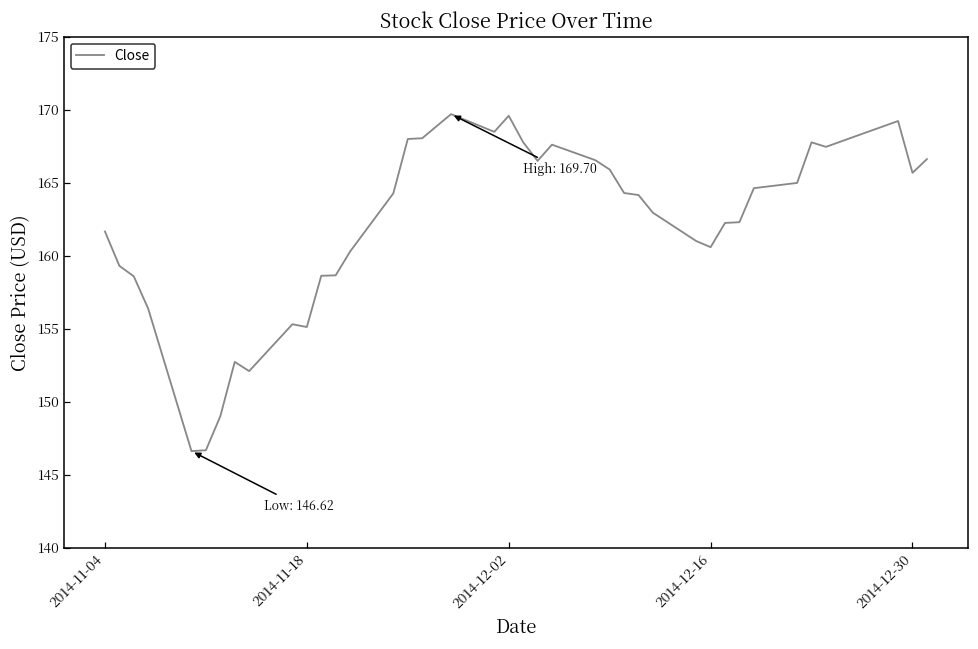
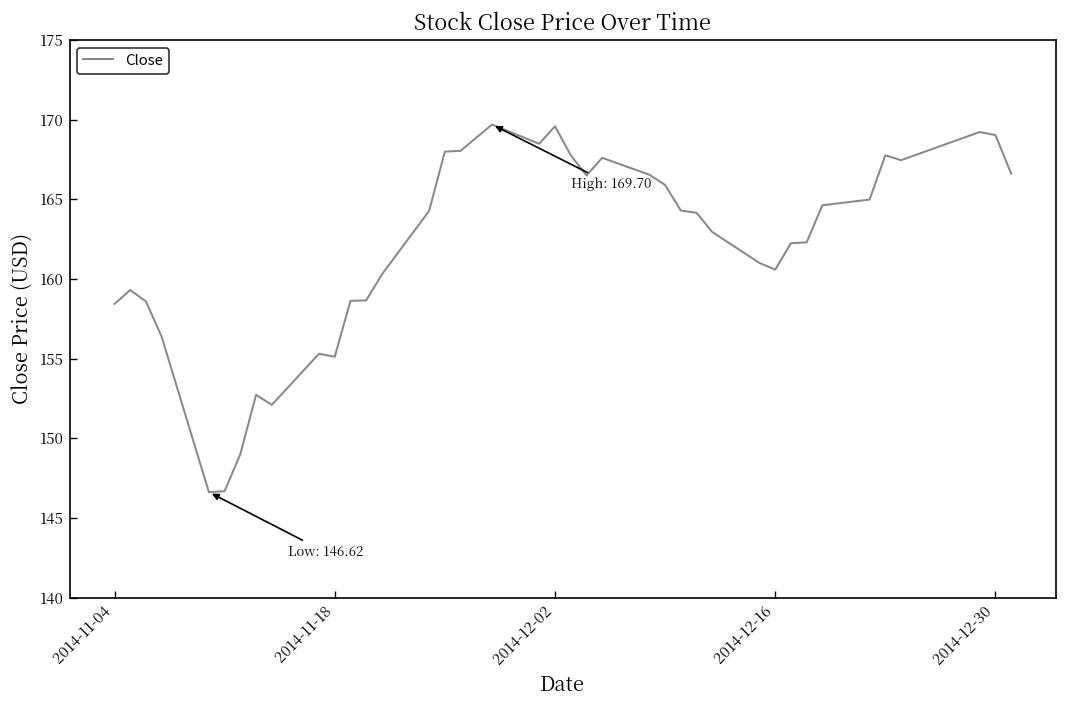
2014-11-04: 161.7 -> 158.4
2014-12-30: 165.7 -> 169.0
